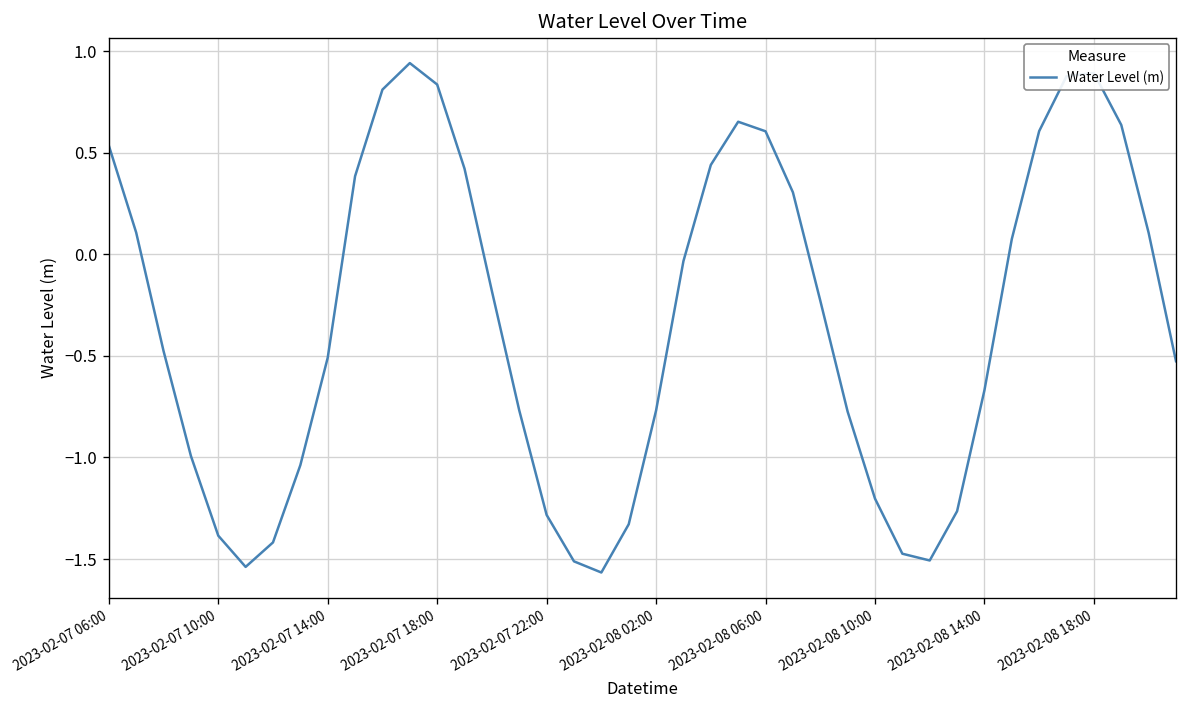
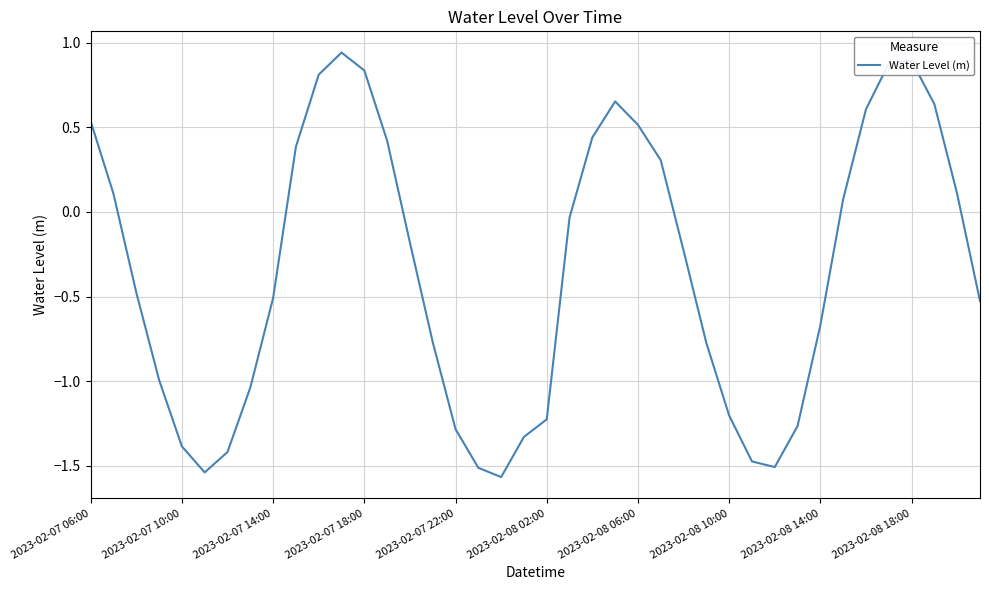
2023-02-08 02:00: -0.77 -> -1.23
2023-02-08 06:00: 0.61 -> 0.51
